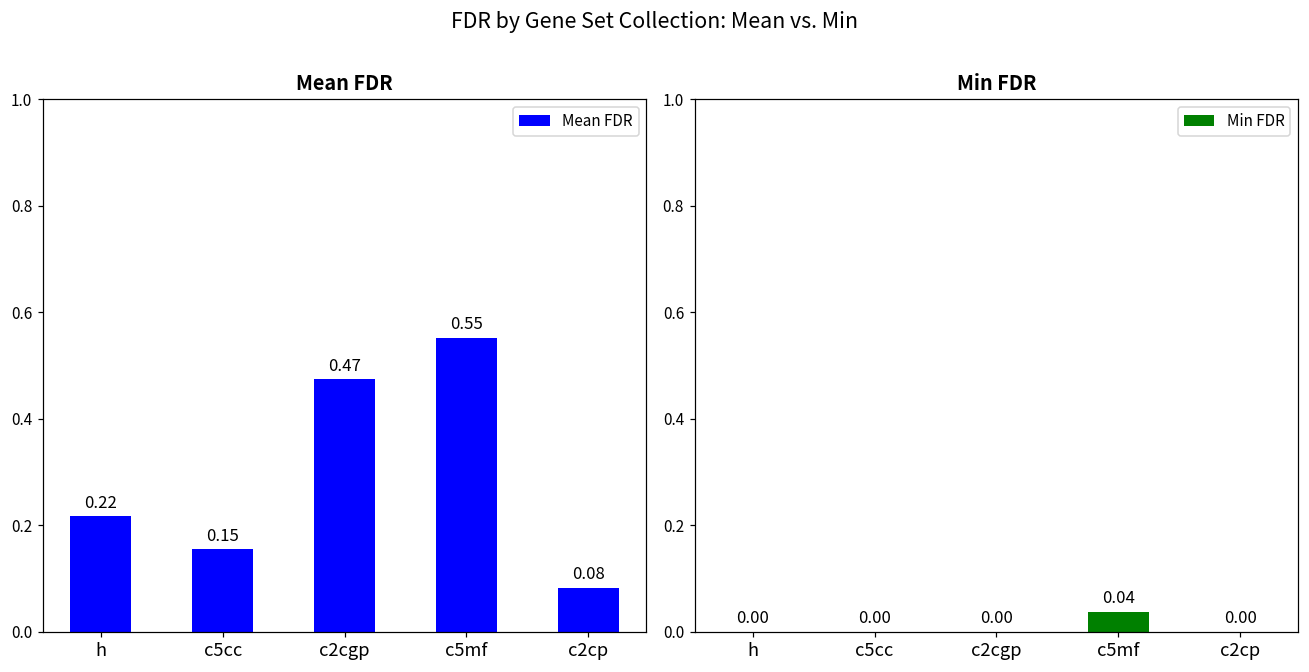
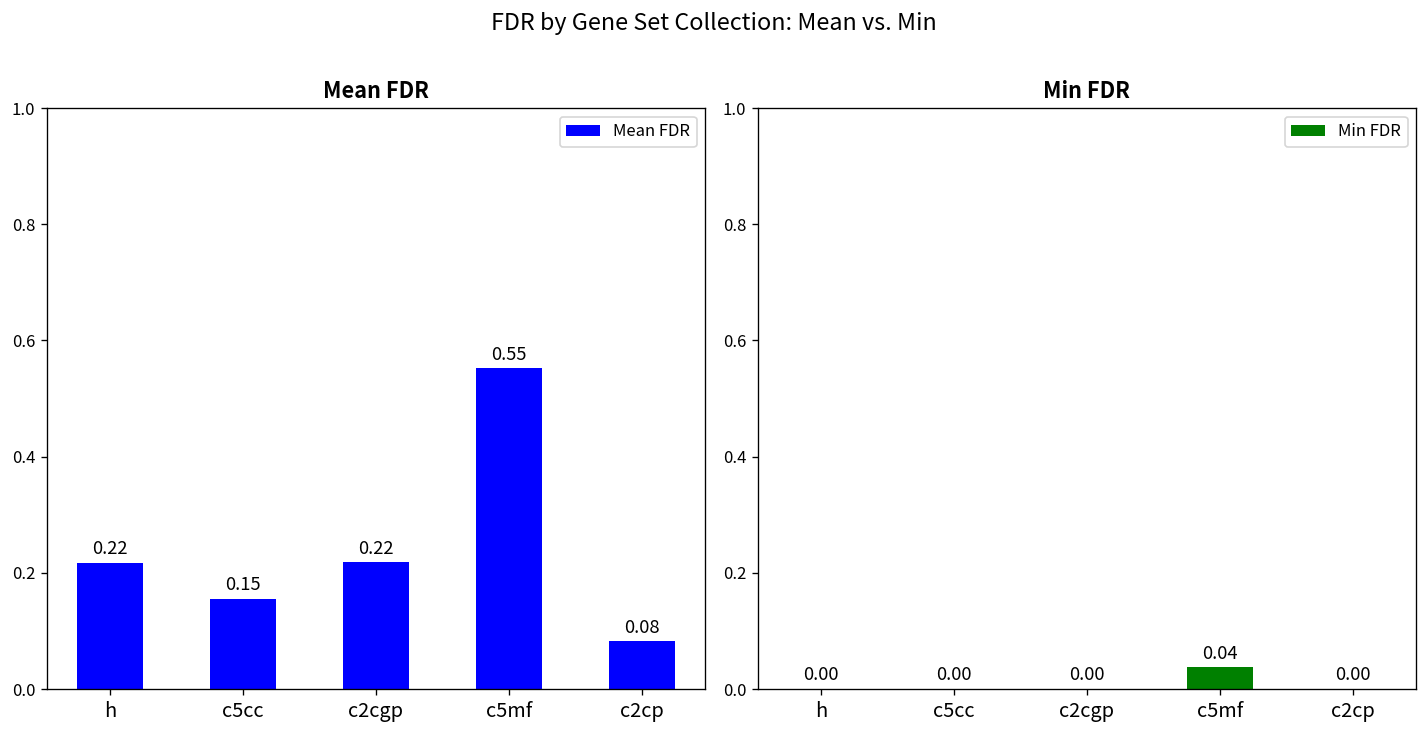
Mean FDR, c2cgp: 0.47 -> 0.22
